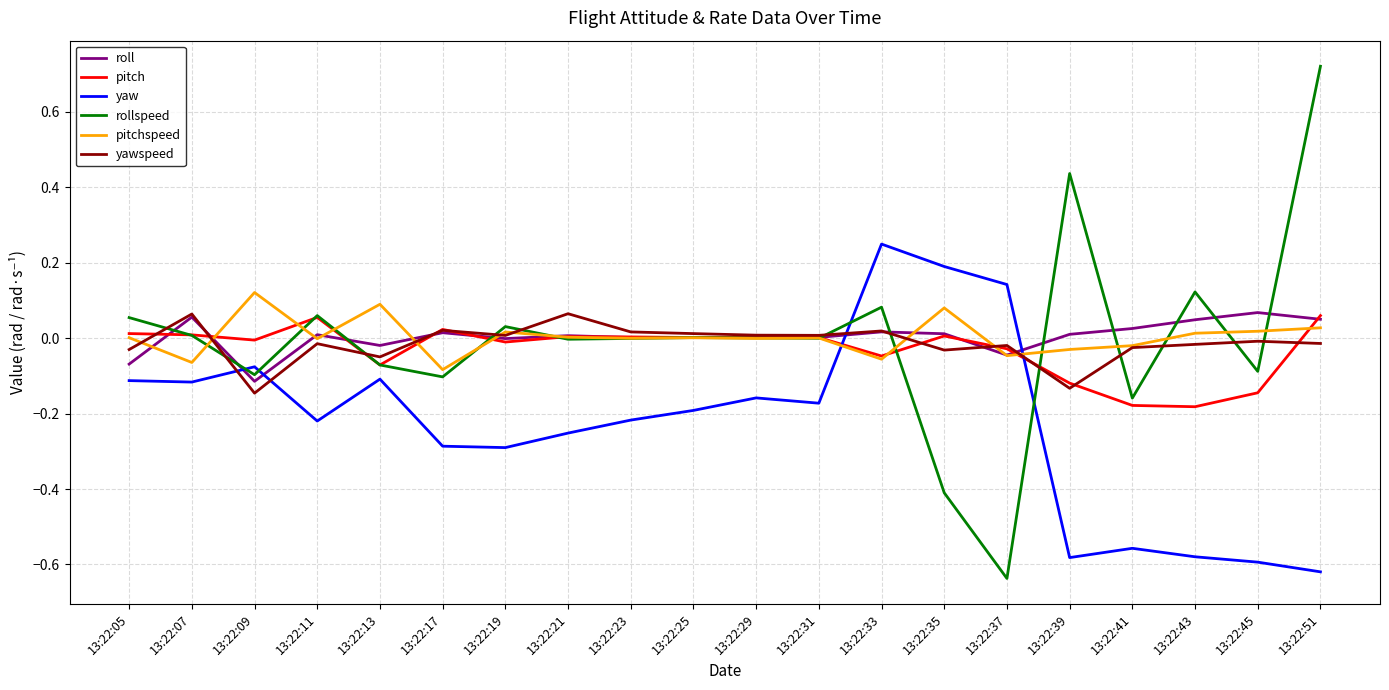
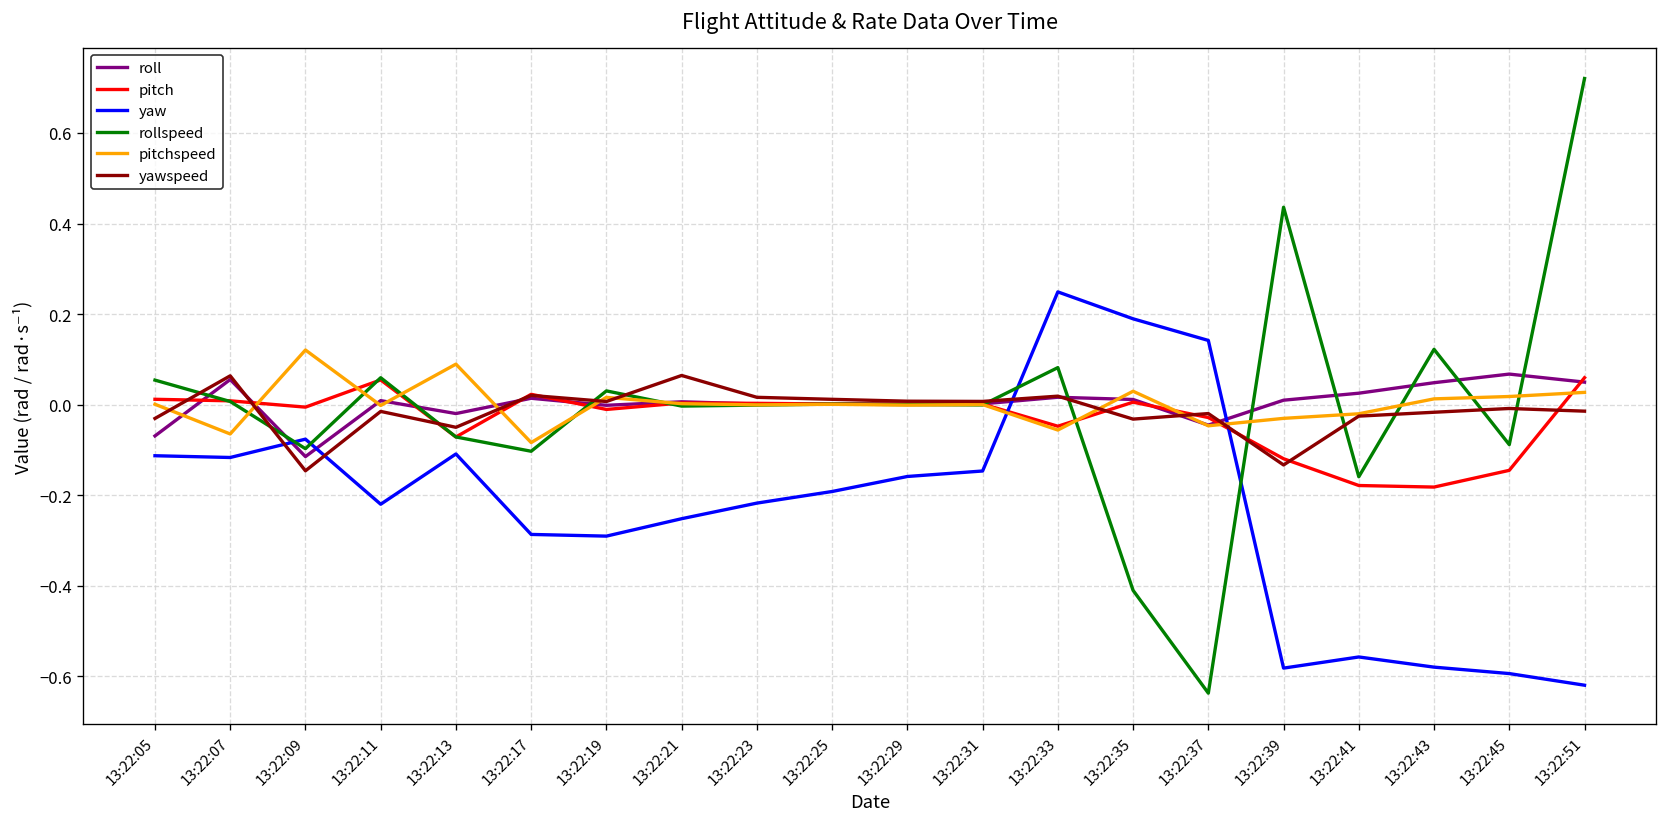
yaw, 13:22:31: -0.17 -> -0.15
pitchspeed, 13:22:35: 0.08 -> 0.03
